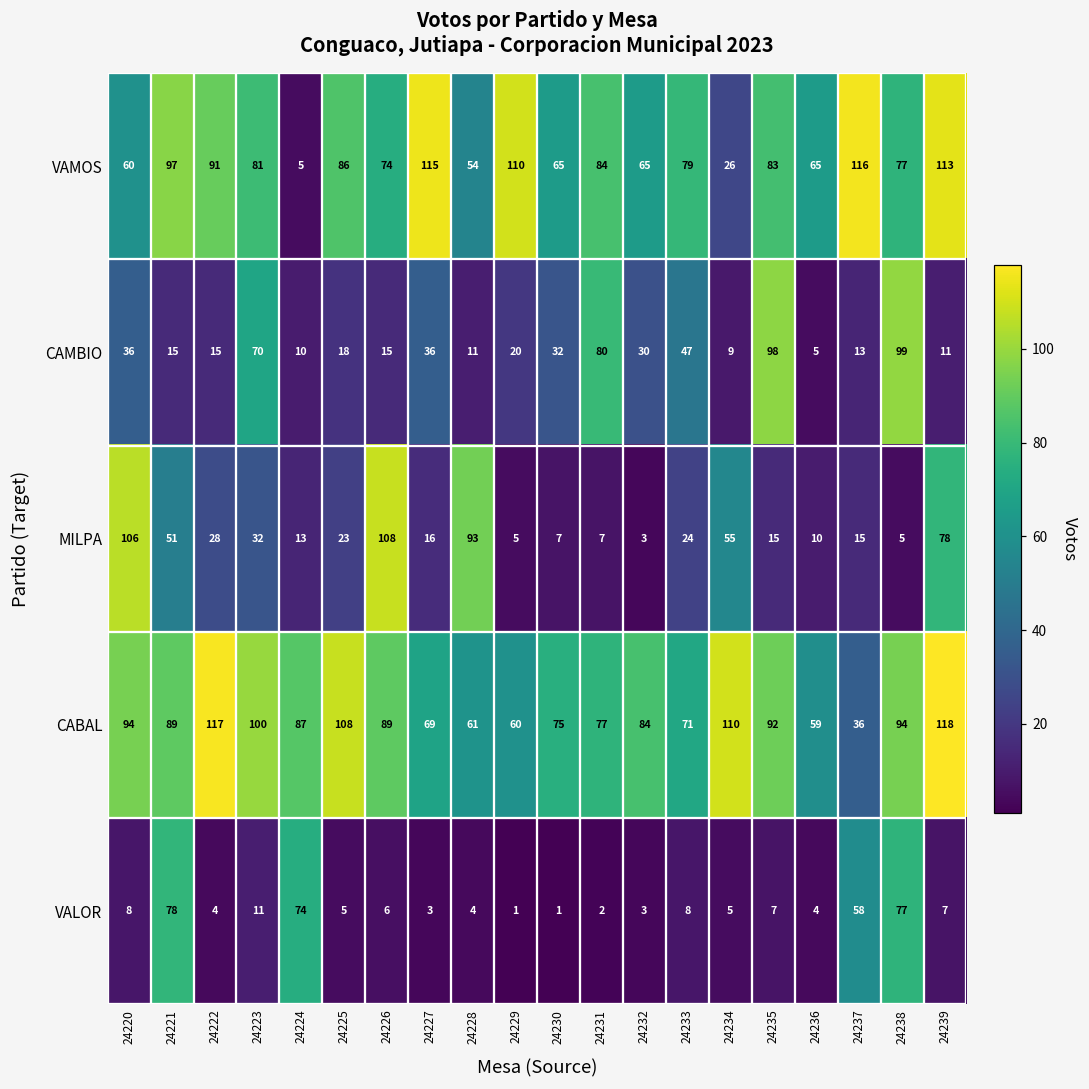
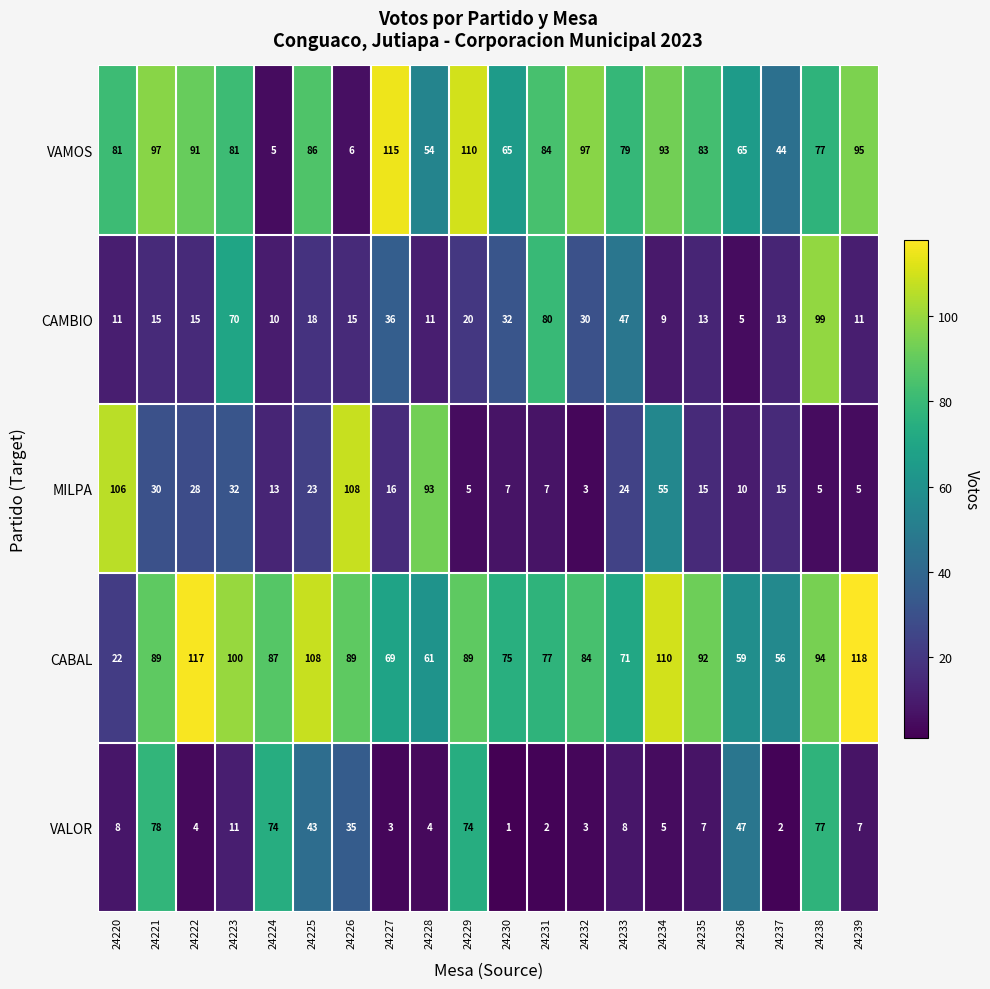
VAMOS, 24220: 60 -> 81
VAMOS, 24226: 74 -> 6
VAMOS, 24232: 65 -> 97
VAMOS, 24234: 26 -> 93
VAMOS, 24237: 116 -> 44
VAMOS, 24239: 113 -> 95
CAMBIO, 24220: 36 -> 11
CAMBIO, 24235: 98 -> 13
MILPA, 24221: 51 -> 30
MILPA, 24239: 78 -> 5
CABAL, 24220: 94 -> 22
CABAL, 24229: 60 -> 89
CABAL, 24237: 36 -> 56
VALOR, 24225: 5 -> 43
VALOR, 24226: 6 -> 35
VALOR, 24229: 1 -> 74
VALOR, 24236: 4 -> 47
VALOR, 24237: 58 -> 2
